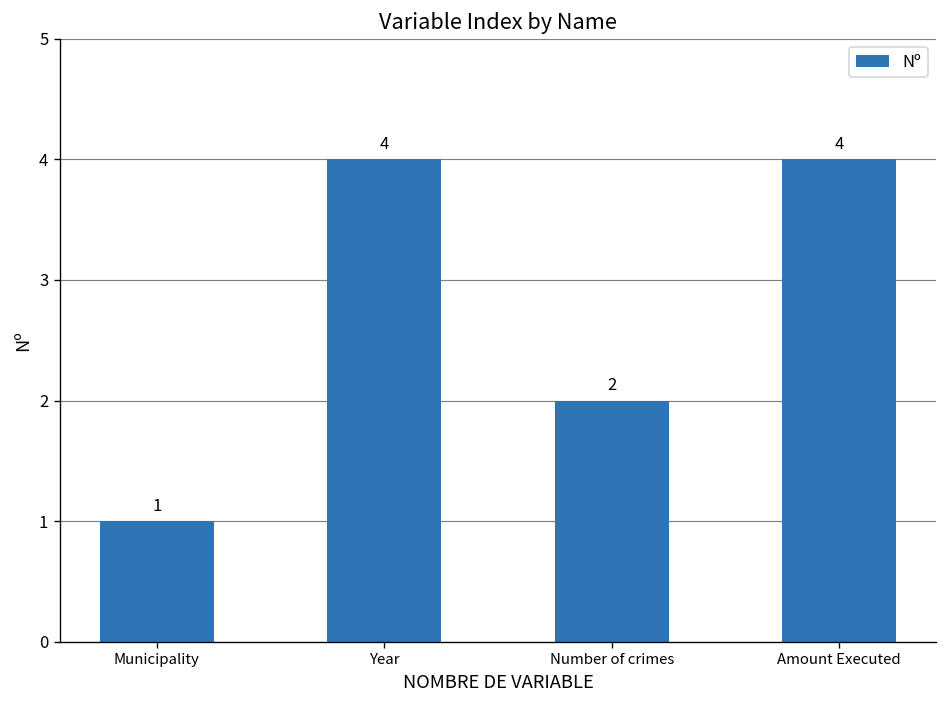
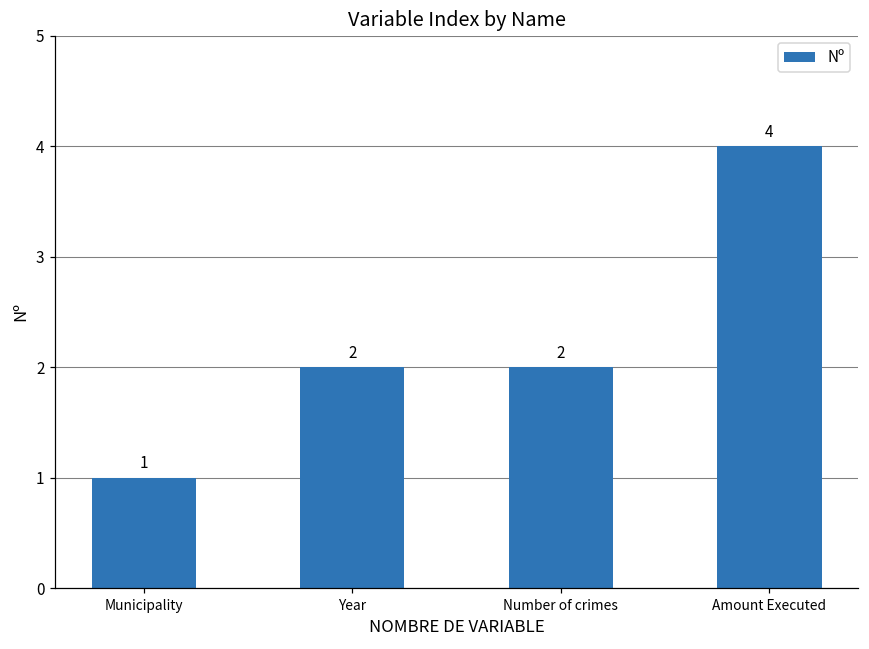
Year: 4 -> 2
